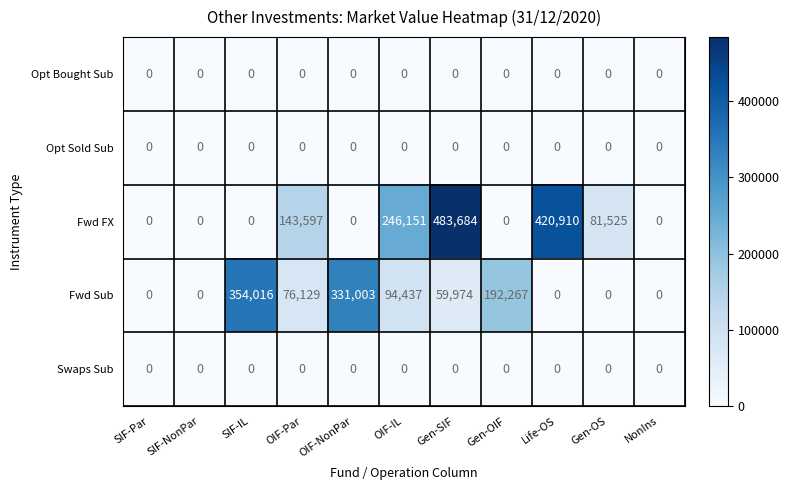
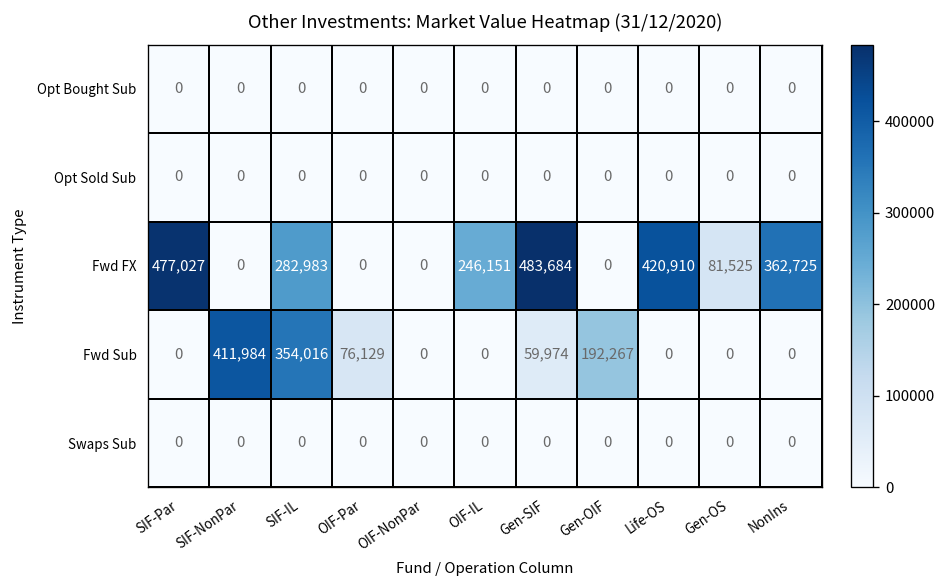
Fwd FX, SIF-Par: 0 -> 477,027
Fwd FX, SIF-IL: 0 -> 282,983
Fwd FX, OIF-Par: 143,597 -> 0
Fwd FX, NonIns: 0 -> 362,725
Fwd Sub, SIF-NonPar: 0 -> 411,984
Fwd Sub, OIF-NonPar: 331,003 -> 0
Fwd Sub, OIF-IL: 94,437 -> 0
